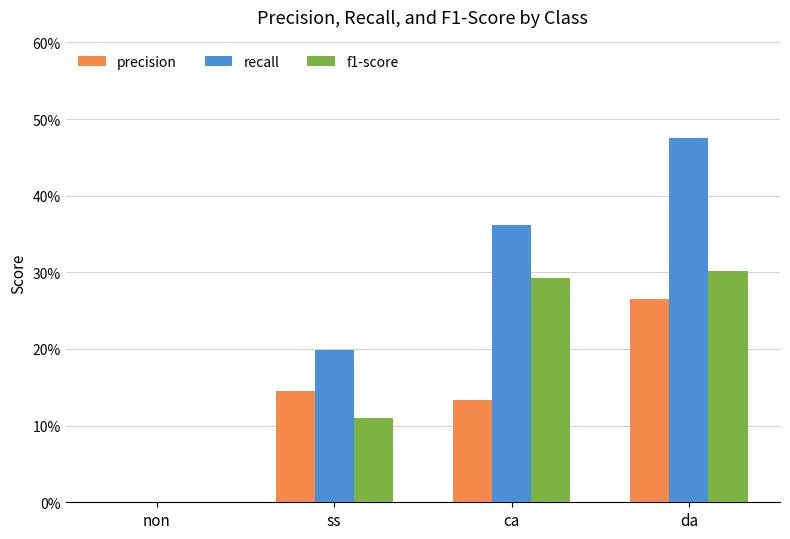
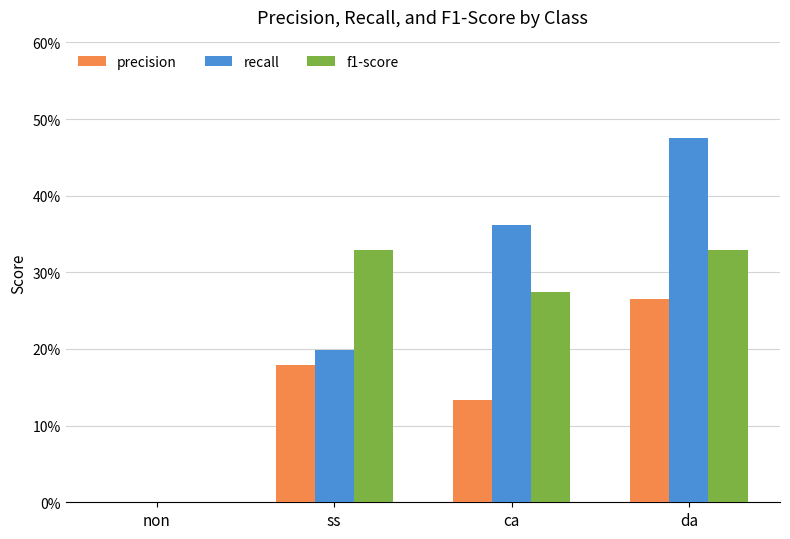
precision, ss: 15% -> 18%
f1-score, ss: 11% -> 33%
f1-score, ca: 29% -> 27%
f1-score, da: 30% -> 33%
